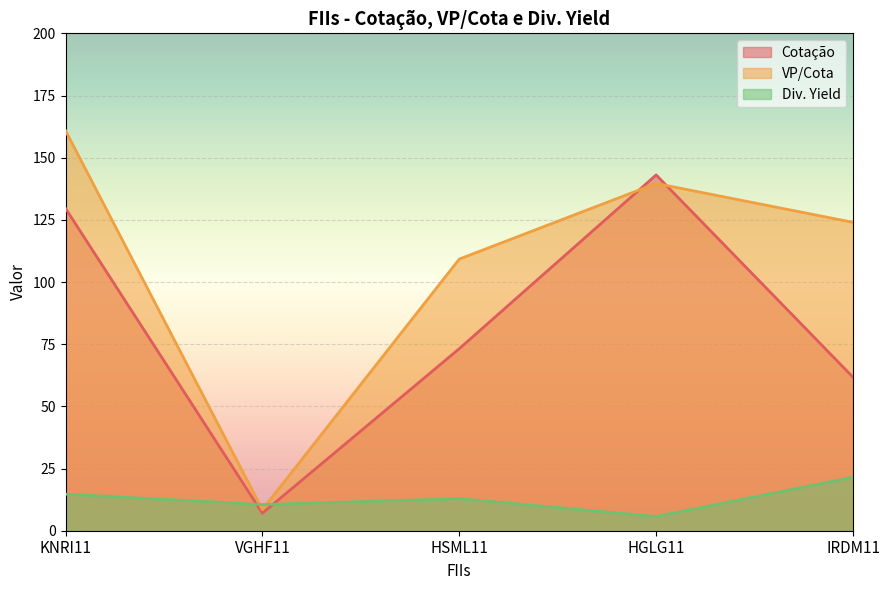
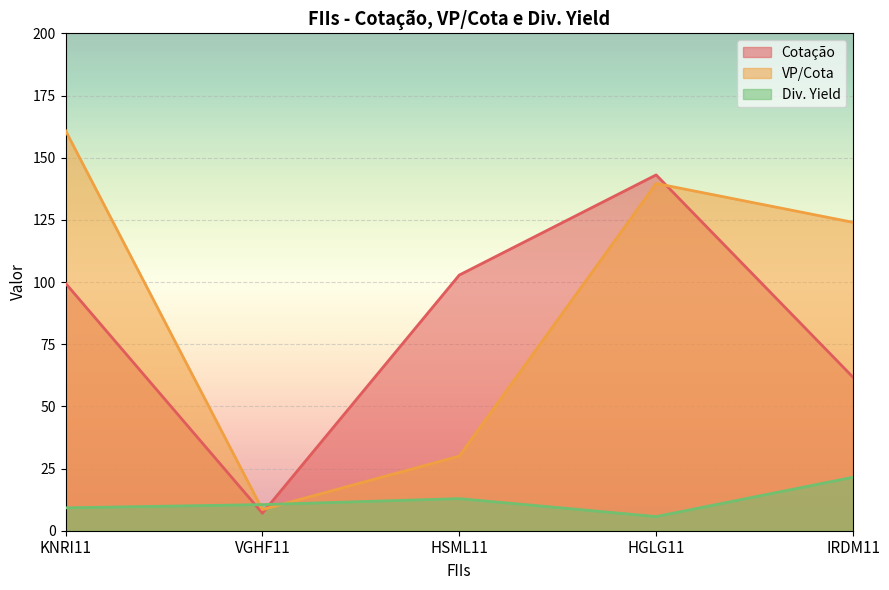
Cotação, KNRI11: 130 -> 100
Div. Yield, KNRI11: 15 -> 9
Cotação, HSML11: 73 -> 103
VP/Cota, HSML11: 109 -> 30
